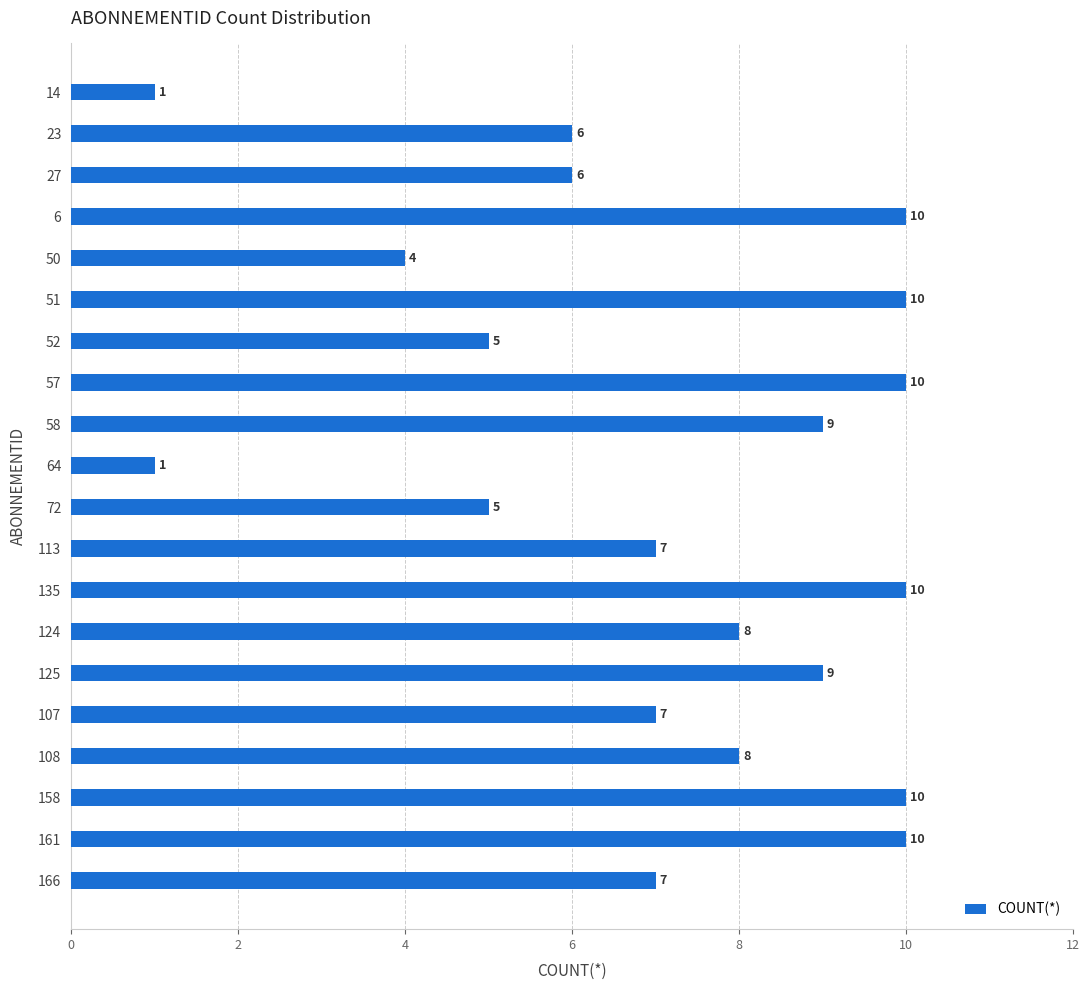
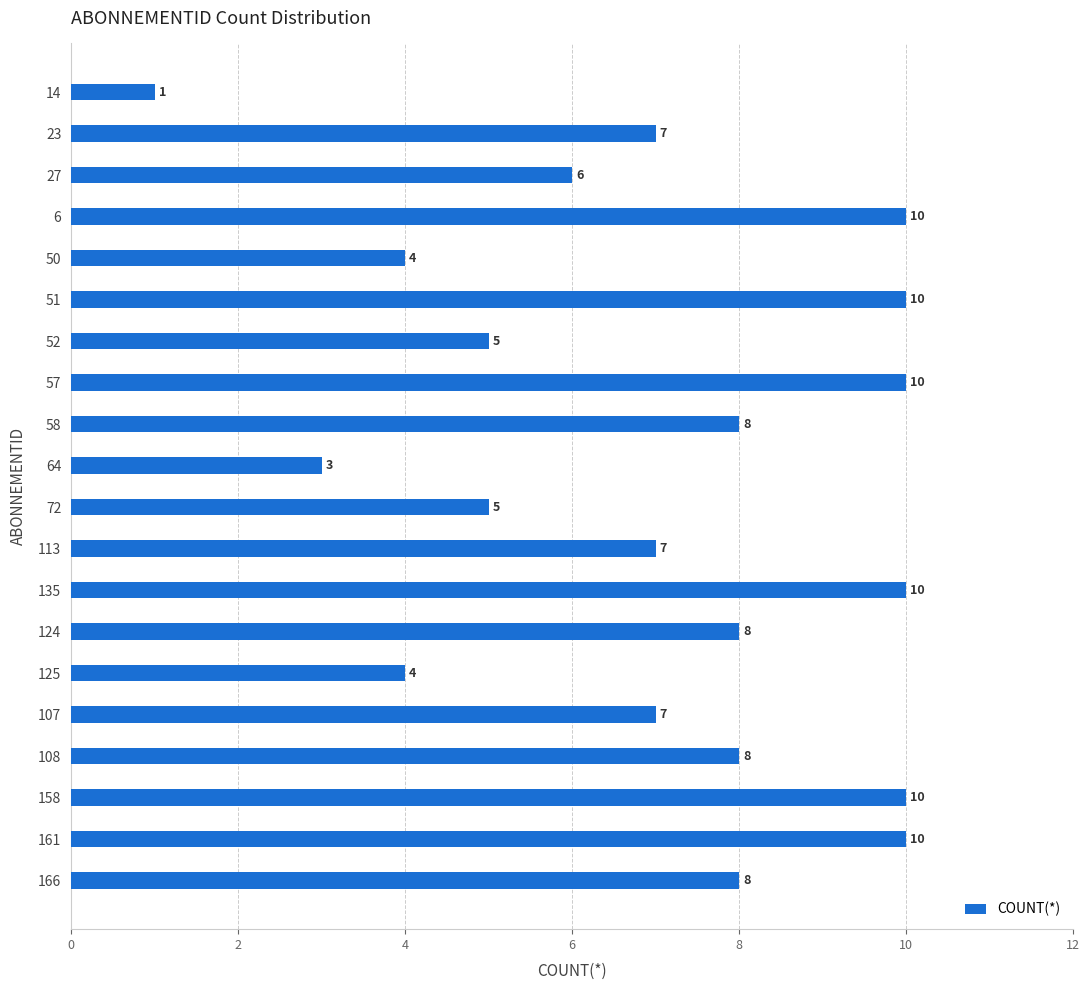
23: 6 -> 7
58: 9 -> 8
64: 1 -> 3
125: 9 -> 4
166: 7 -> 8
